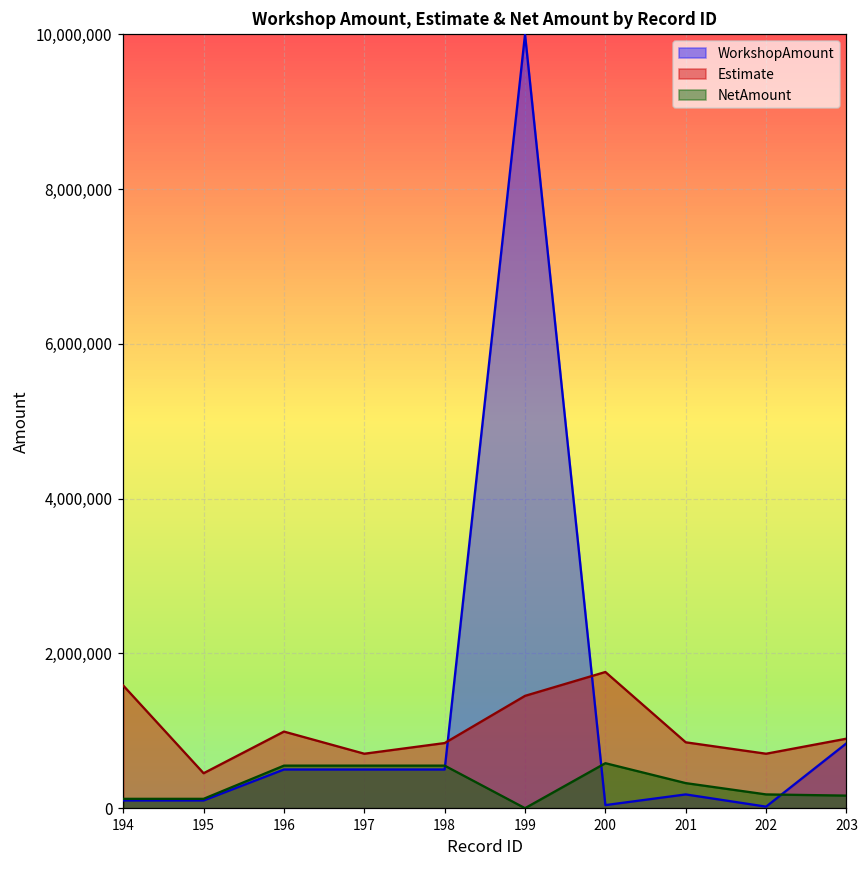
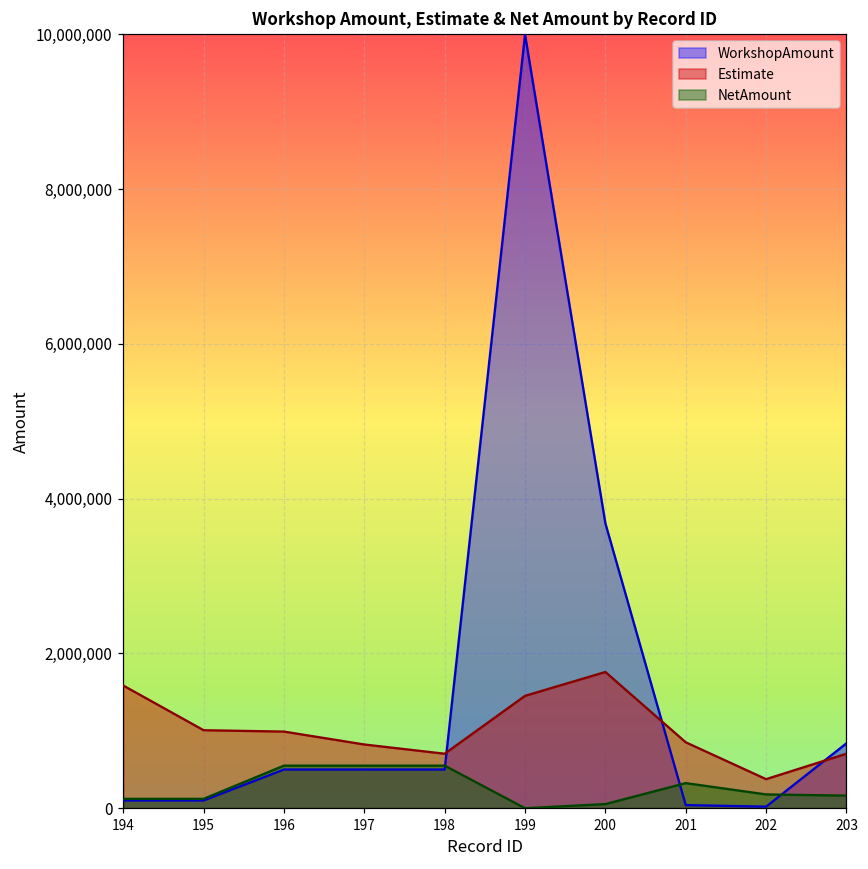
Estimate, 195: 500,000 -> 1,000,000
Estimate, 197: 700,000 -> 800,000
Estimate, 198: 800,000 -> 700,000
WorkshopAmount, 200: 0 -> 3,700,000
NetAmount, 200: 600,000 -> 100,000
WorkshopAmount, 201: 200,000 -> 0
Estimate, 202: 700,000 -> 400,000
Estimate, 203: 900,000 -> 700,000
